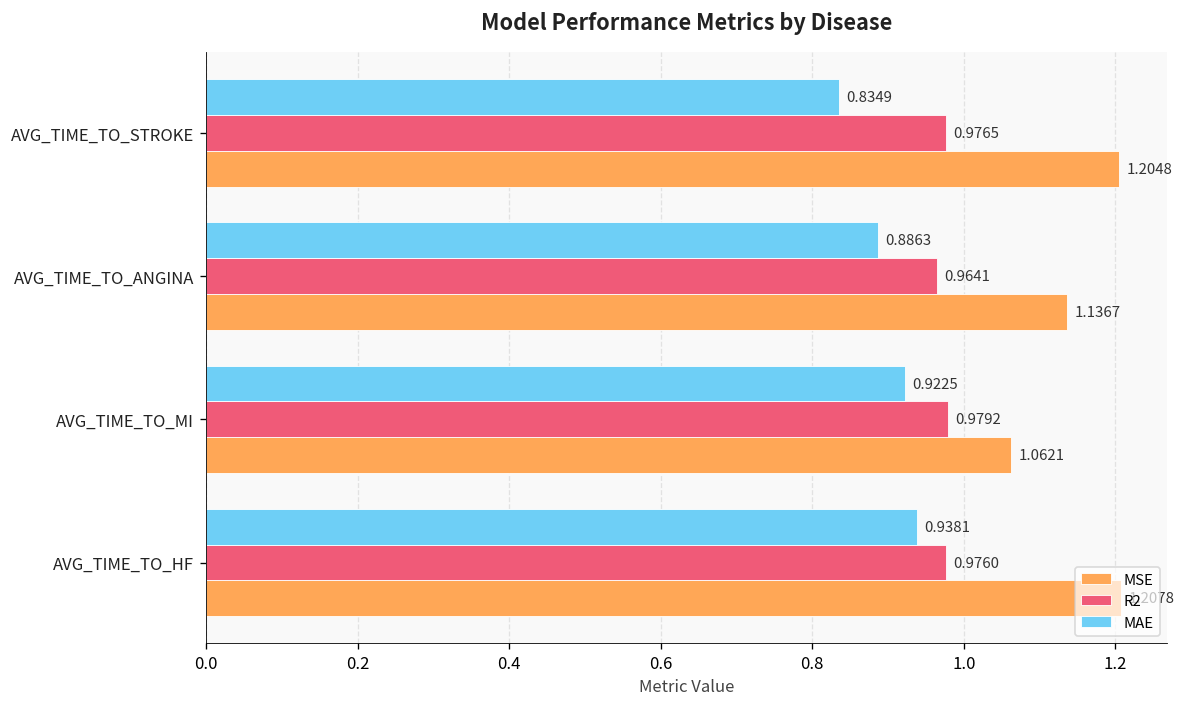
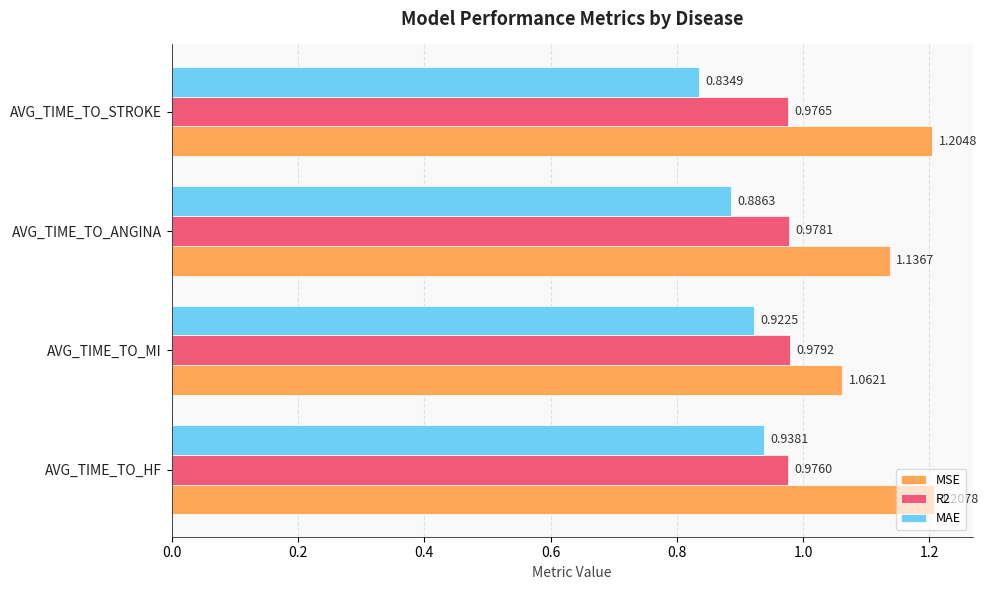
R2, AVG_TIME_TO_ANGINA: 0.9641 -> 0.9781
